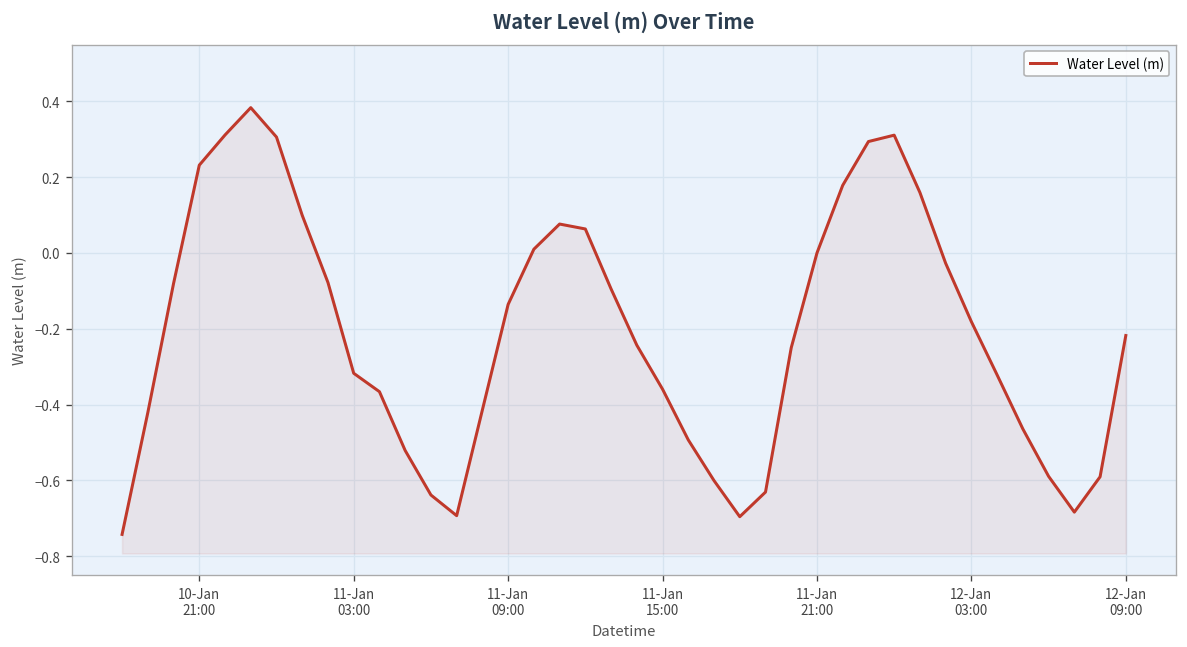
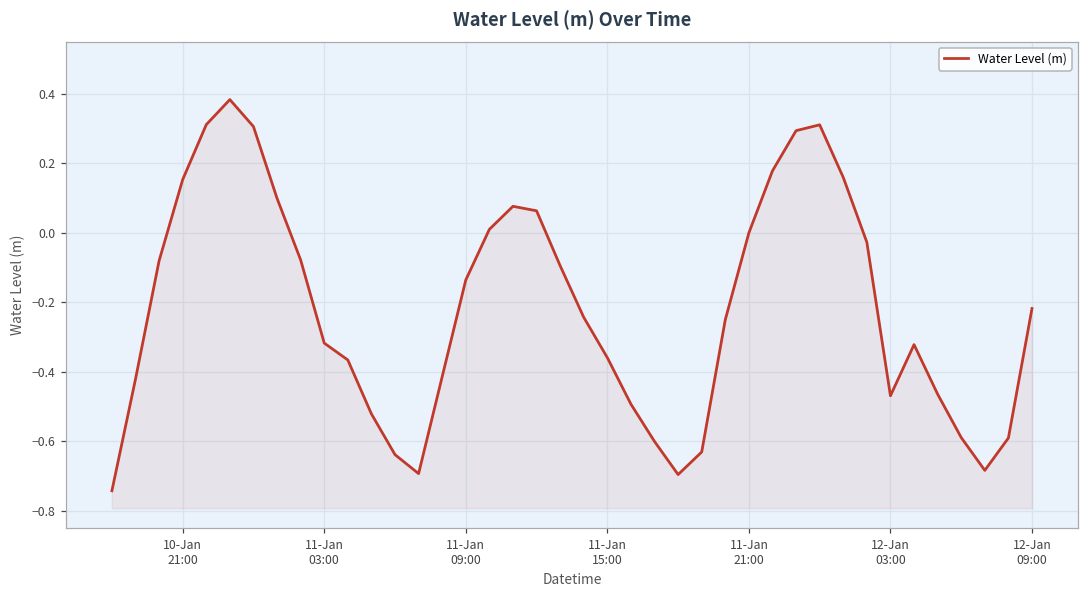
10-Jan 21:00: 0.23 -> 0.15
12-Jan 03:00: -0.18 -> -0.47
